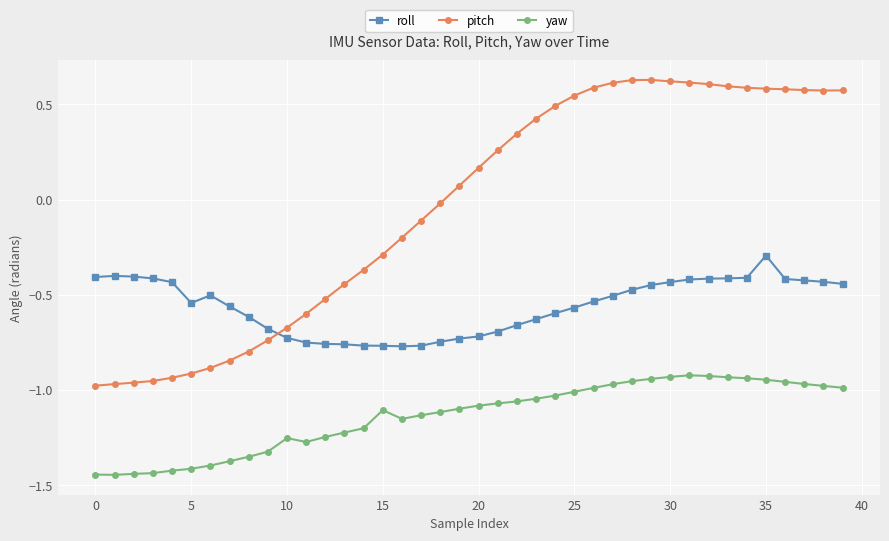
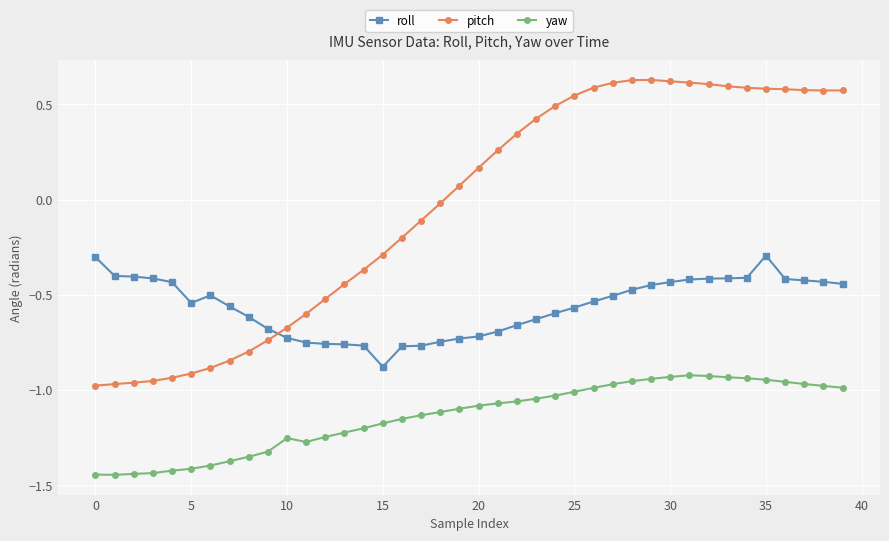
roll, 0: -0.41 -> -0.30
roll, 15: -0.77 -> -0.88
yaw, 15: -1.11 -> -1.18
